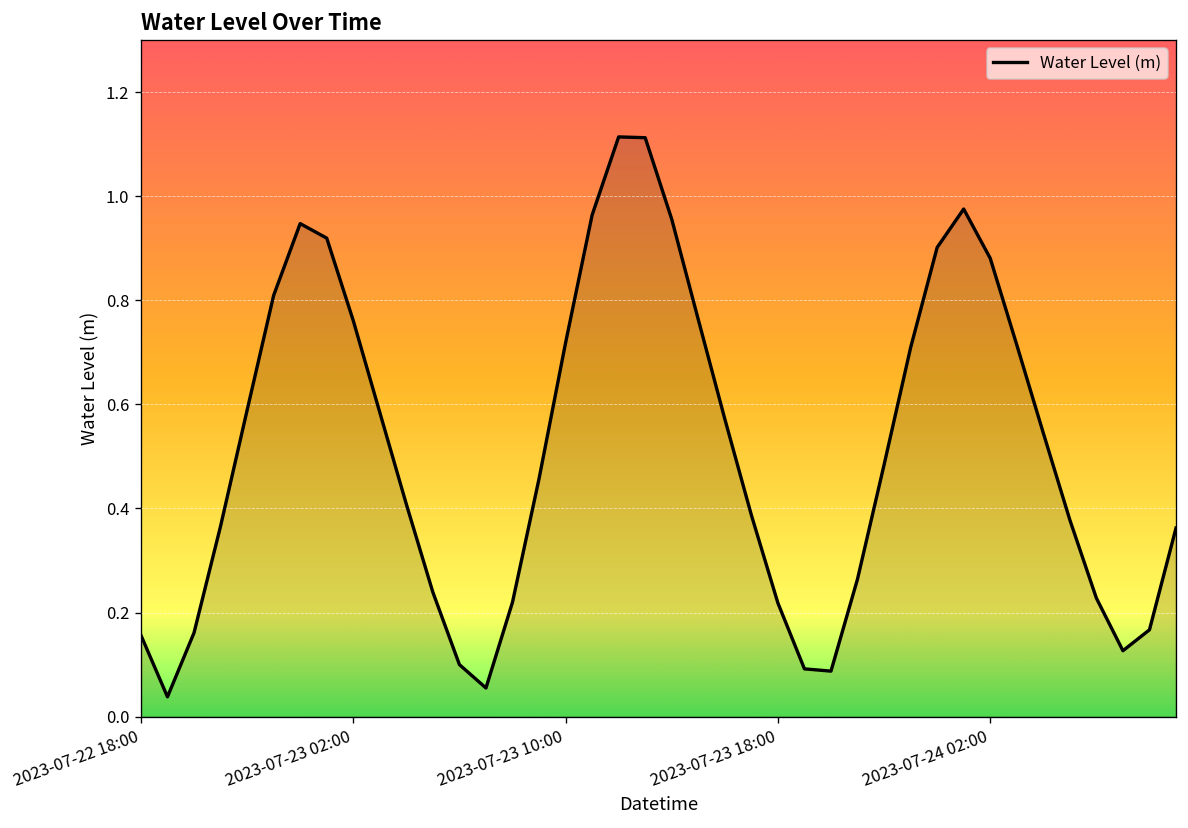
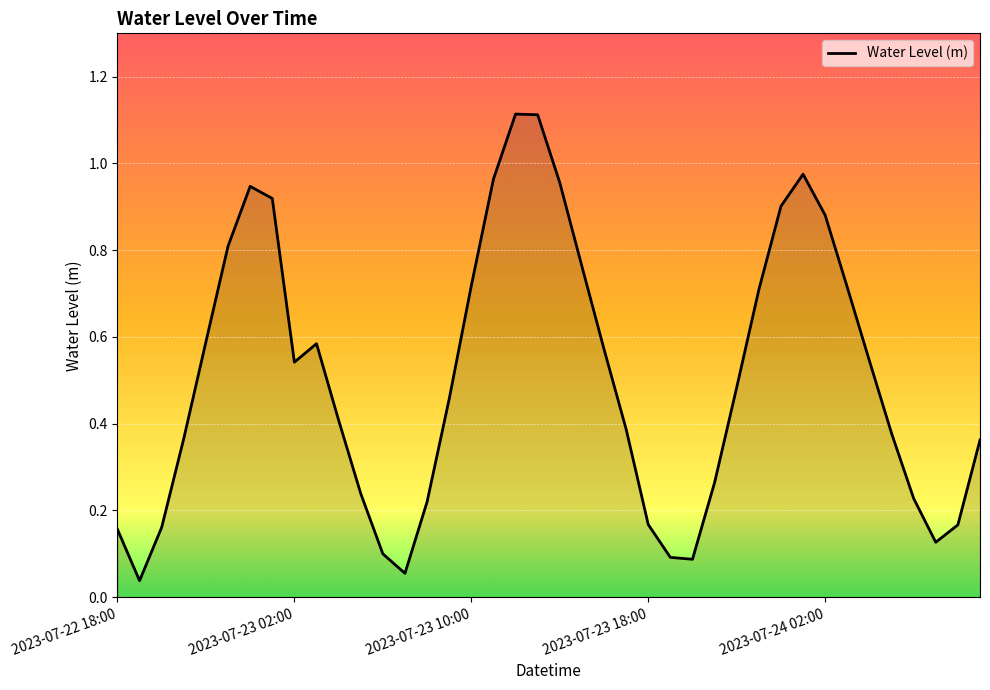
2023-07-23 02:00: 0.76 -> 0.54
2023-07-23 18:00: 0.22 -> 0.17
